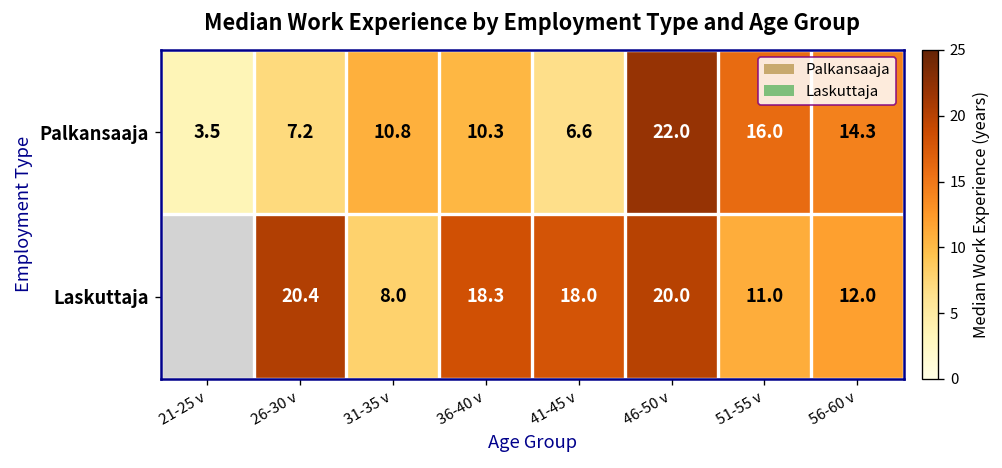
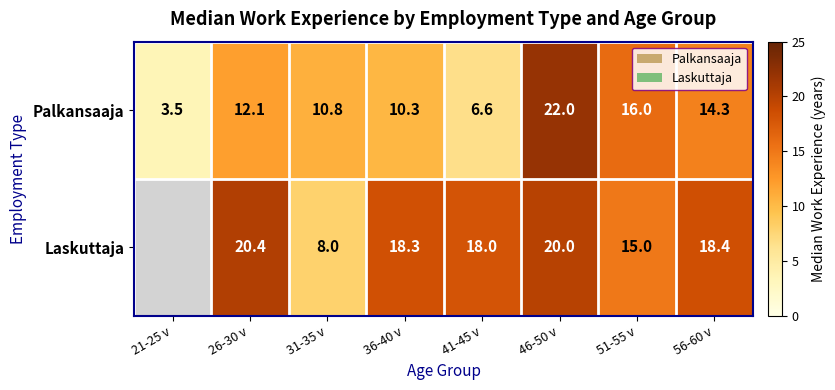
Palkansaaja, 26-30 v: 7.2 -> 12.1
Laskuttaja, 51-55 v: 11.0 -> 15.0
Laskuttaja, 56-60 v: 12.0 -> 18.4
